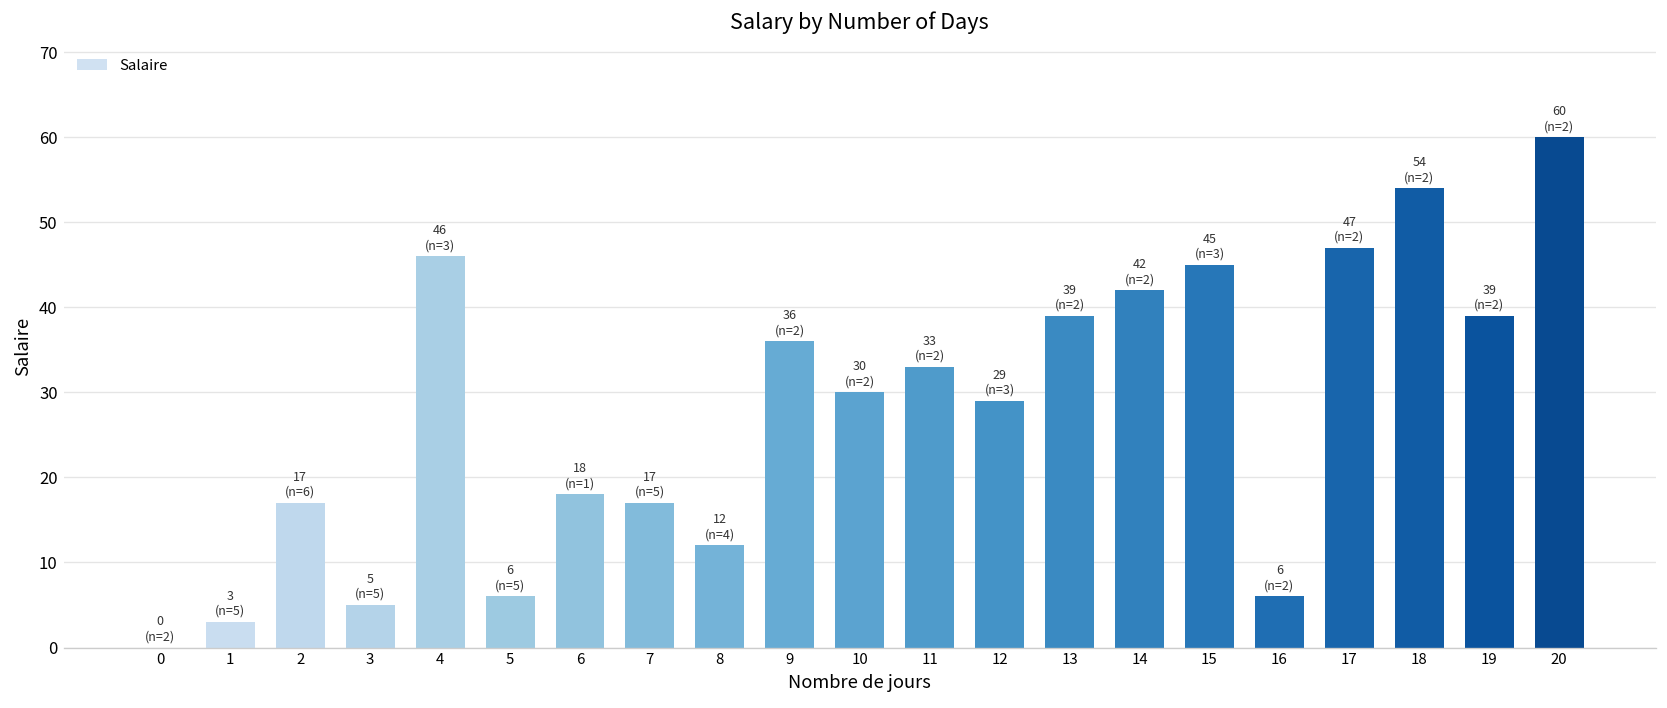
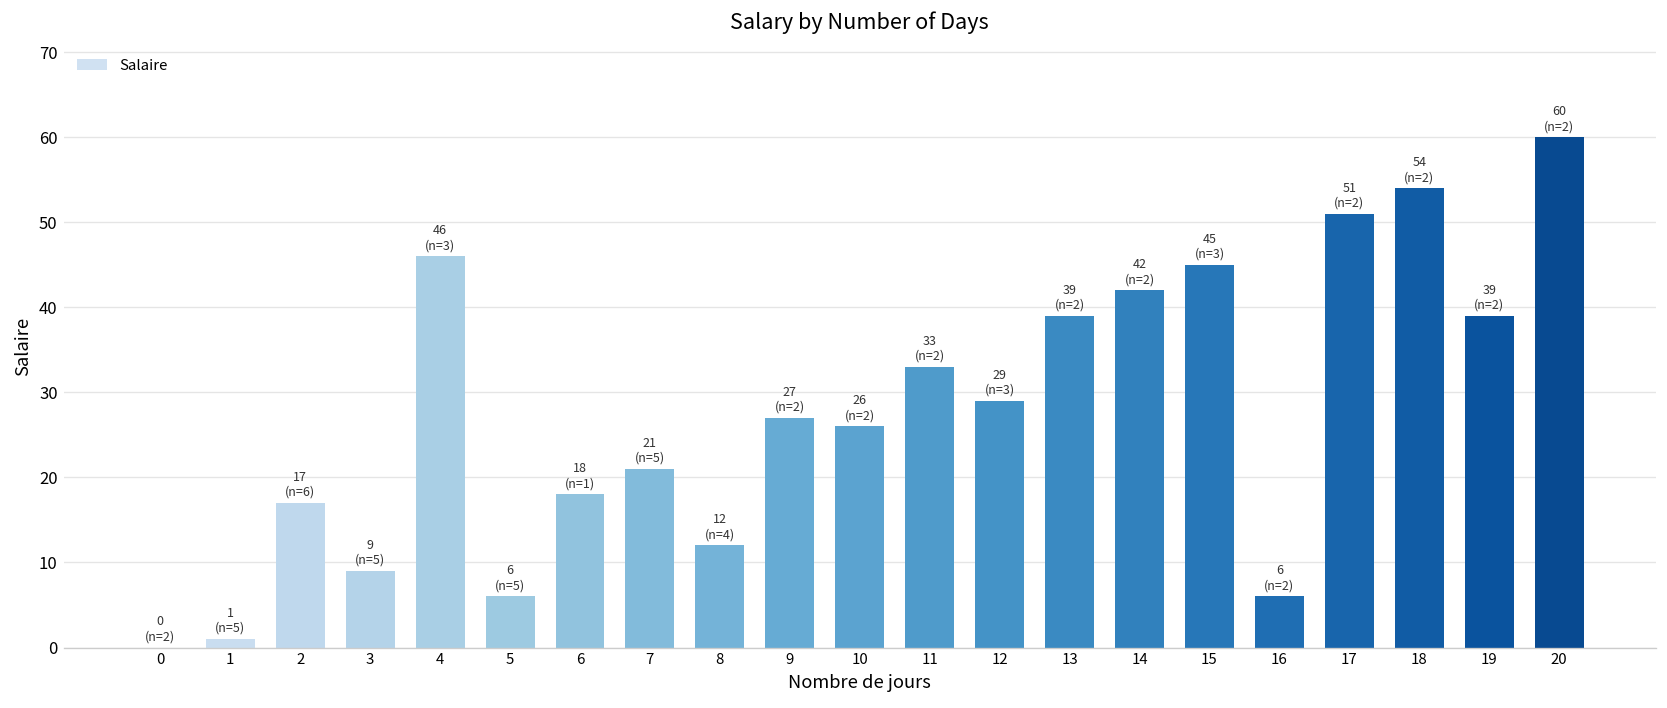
1: 3 -> 1
3: 5 -> 9
7: 17 -> 21
9: 36 -> 27
10: 30 -> 26
17: 47 -> 51
